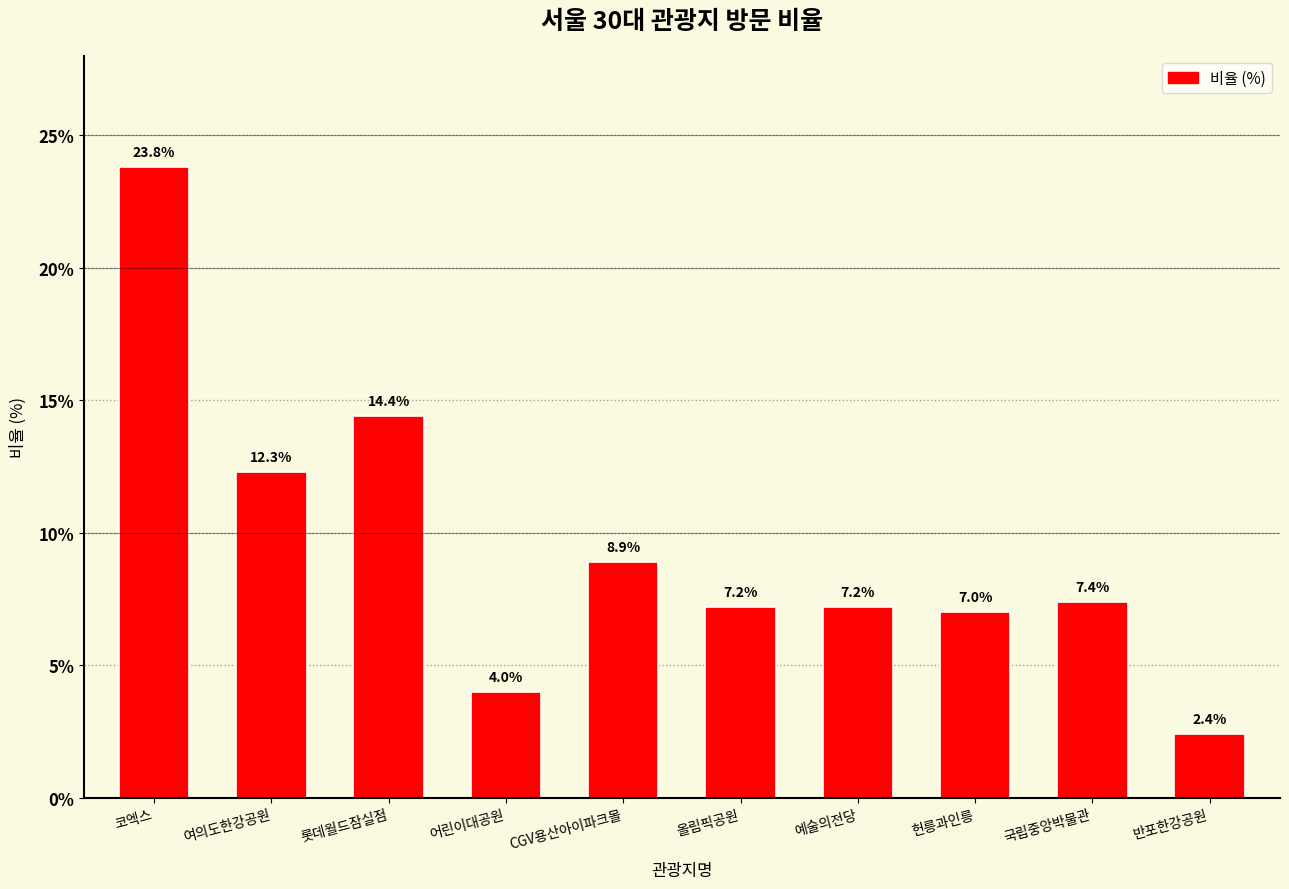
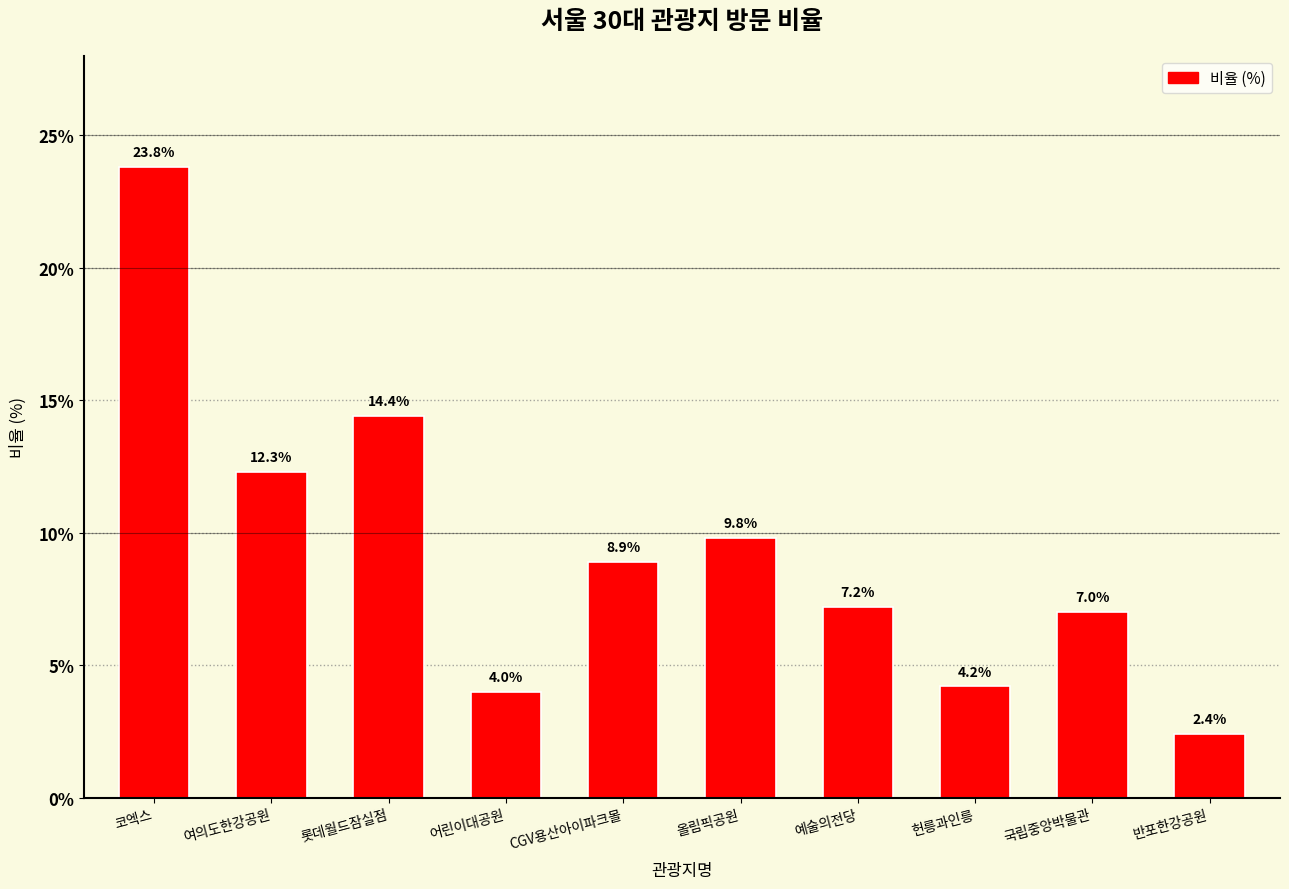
올림픽공원: 7.2% -> 9.8%
헌릉과인릉: 7.0% -> 4.2%
국립중앙박물관: 7.4% -> 7.0%
